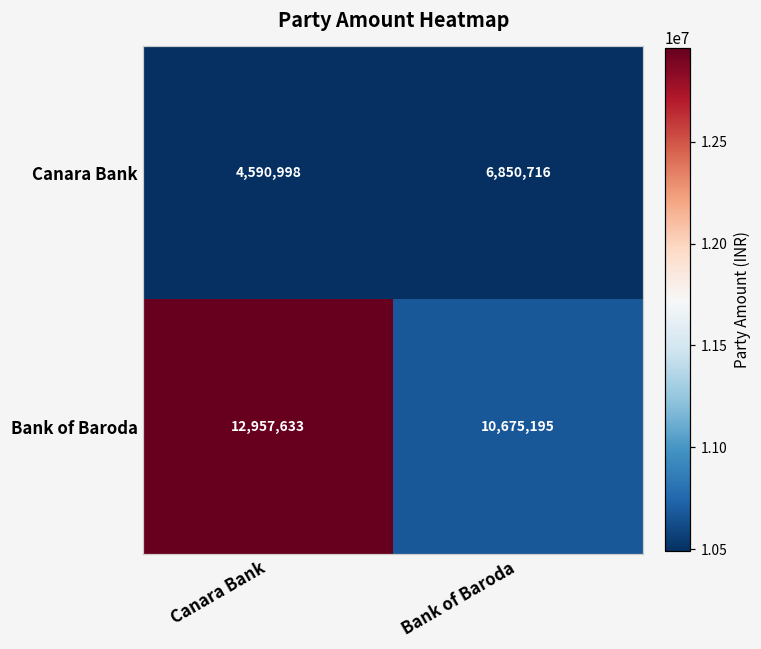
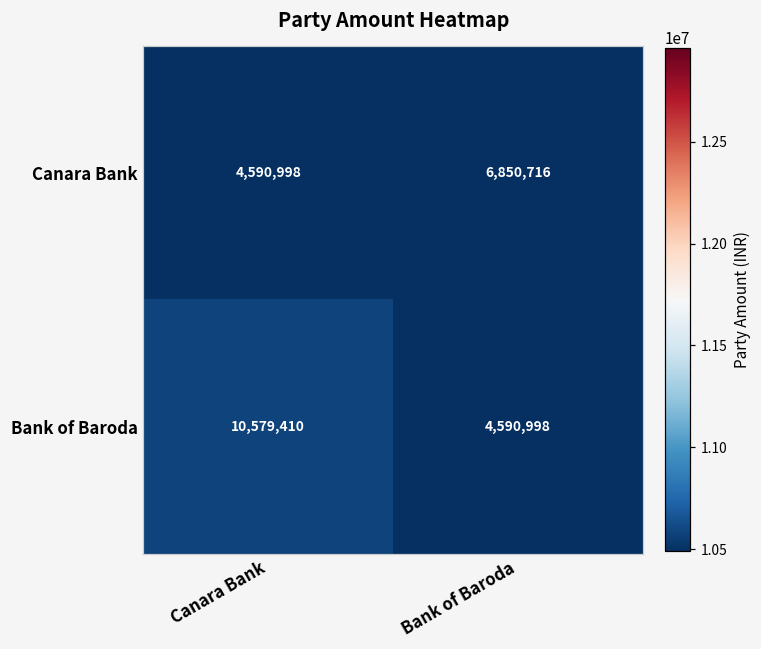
Bank of Baroda, Canara Bank: 12,957,633 -> 10,579,410
Bank of Baroda, Bank of Baroda: 10,675,195 -> 4,590,998
